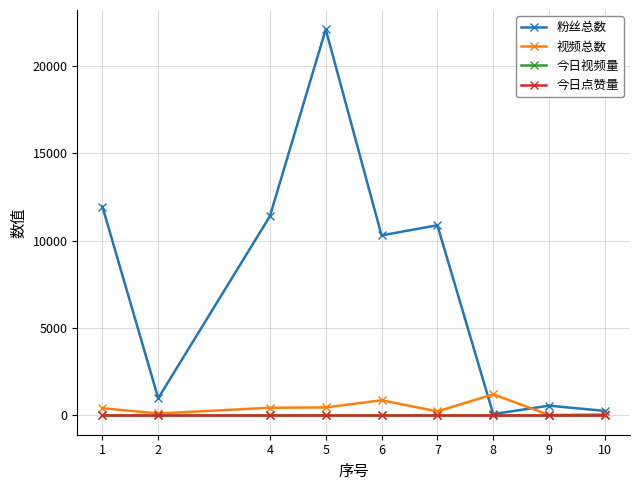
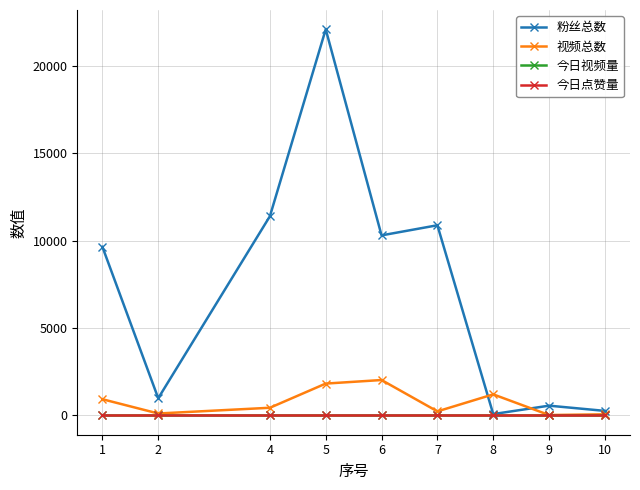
粉丝总数, 1: 12000 -> 9700
视频总数, 1: 400 -> 900
视频总数, 5: 500 -> 1800
视频总数, 6: 900 -> 2000
